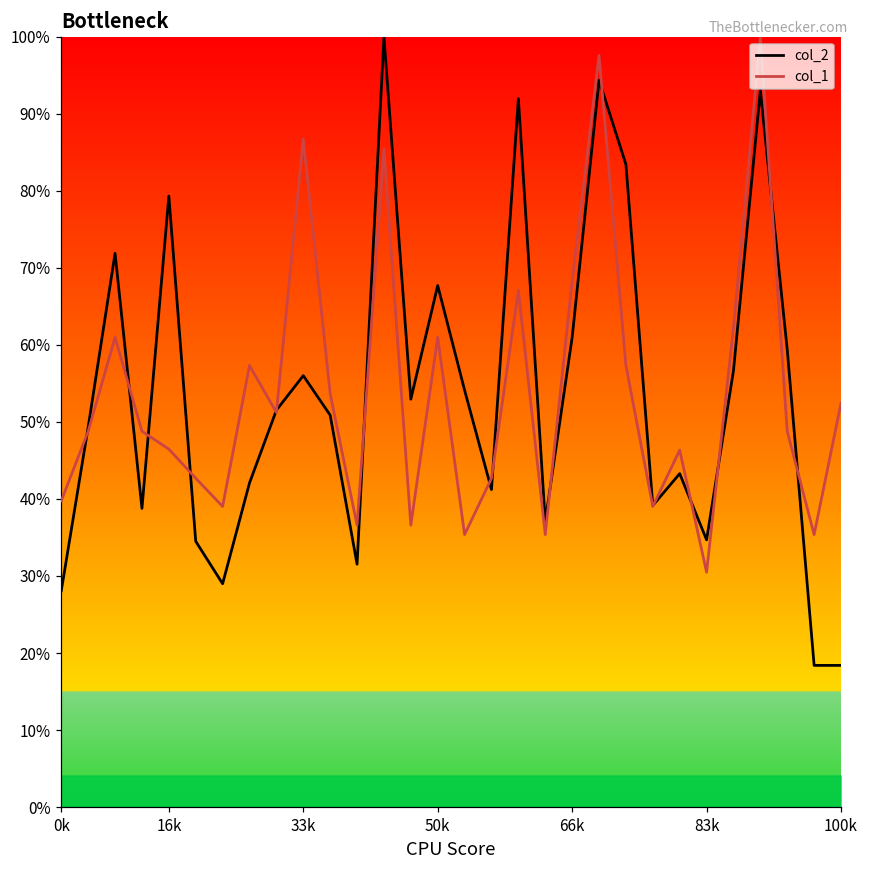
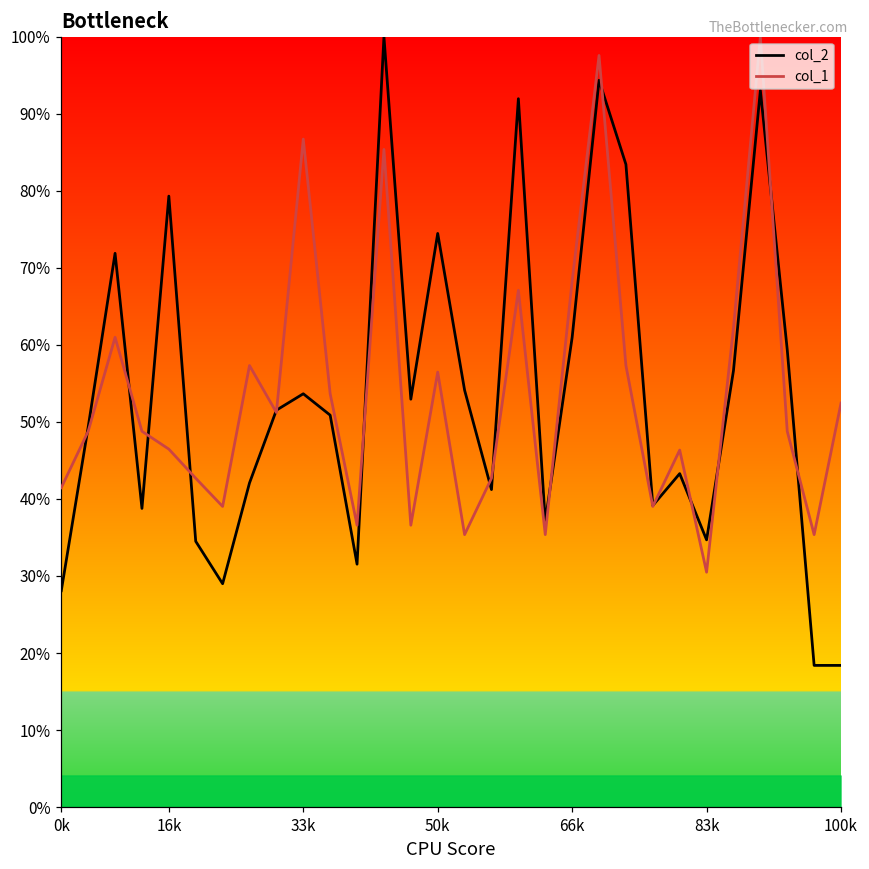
col_1, 0k: 40% -> 41%
col_2, 33k: 56% -> 54%
col_2, 50k: 68% -> 74%
col_1, 50k: 61% -> 56%
